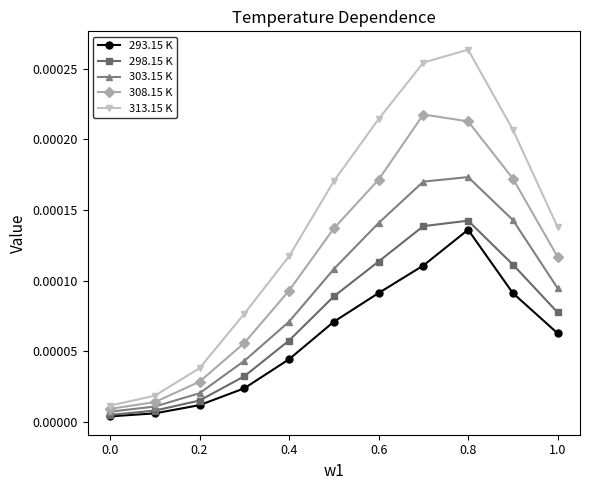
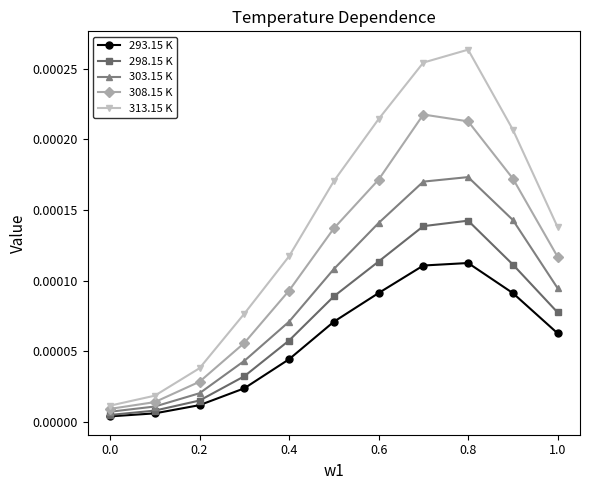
293.15 K, 0.8: 0.000136 -> 0.000112
